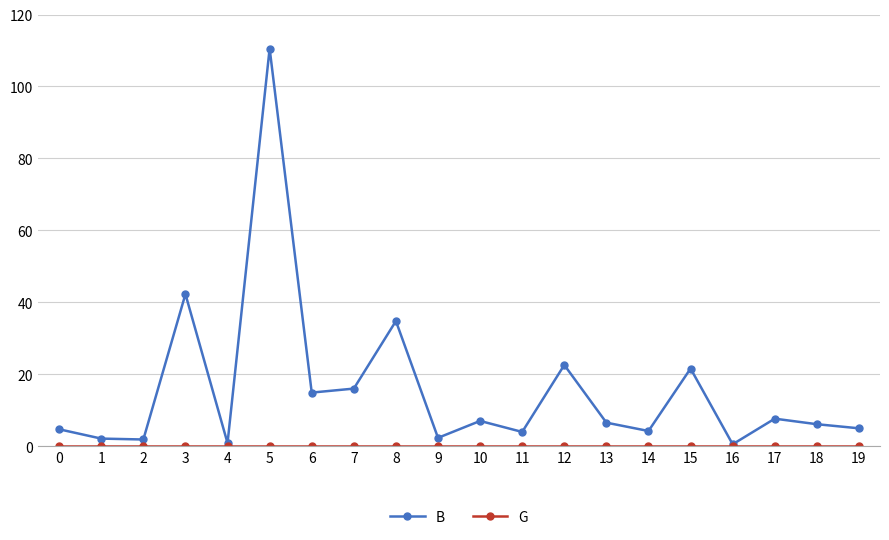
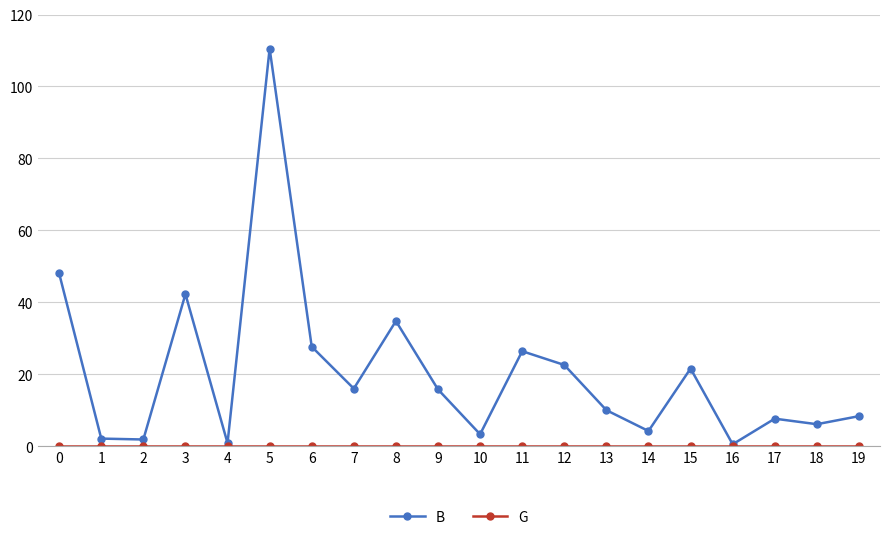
B, 0: 5 -> 48
B, 6: 15 -> 28
B, 9: 2 -> 16
B, 10: 7 -> 3
B, 11: 4 -> 26
B, 13: 7 -> 10
B, 19: 5 -> 8
